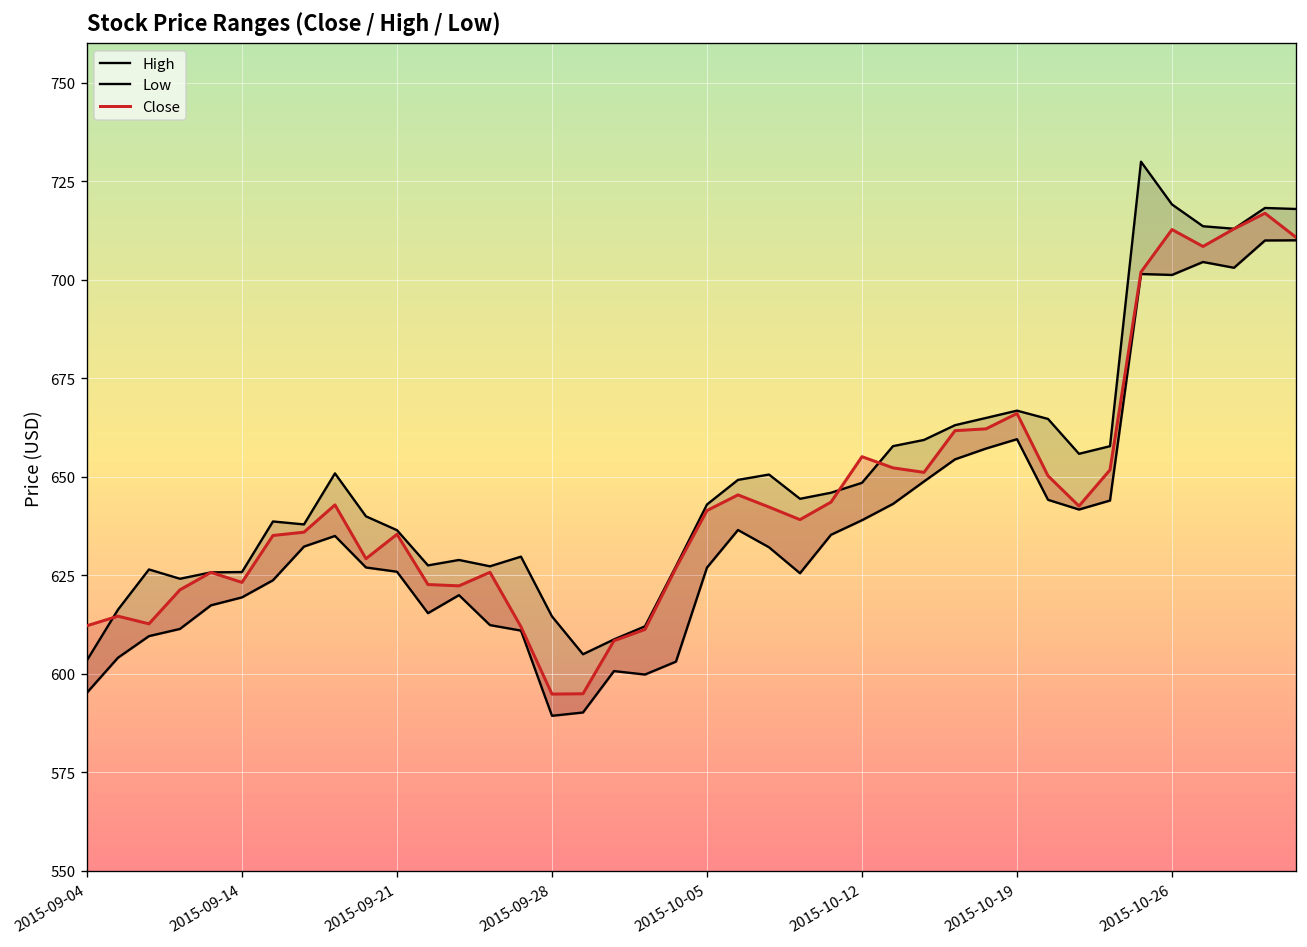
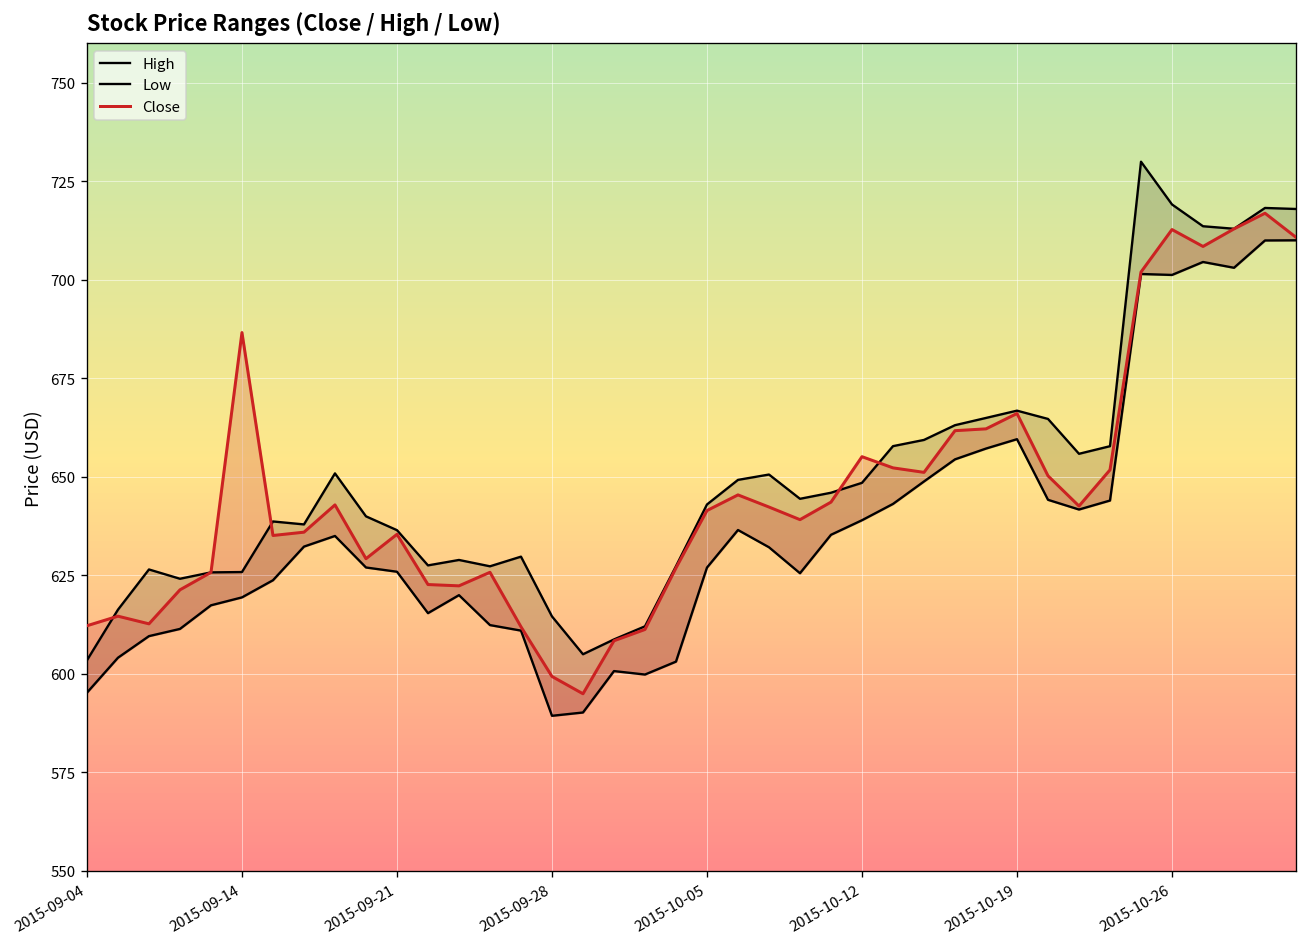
Close, 2015-09-14: 623 -> 687
Close, 2015-09-28: 595 -> 599
